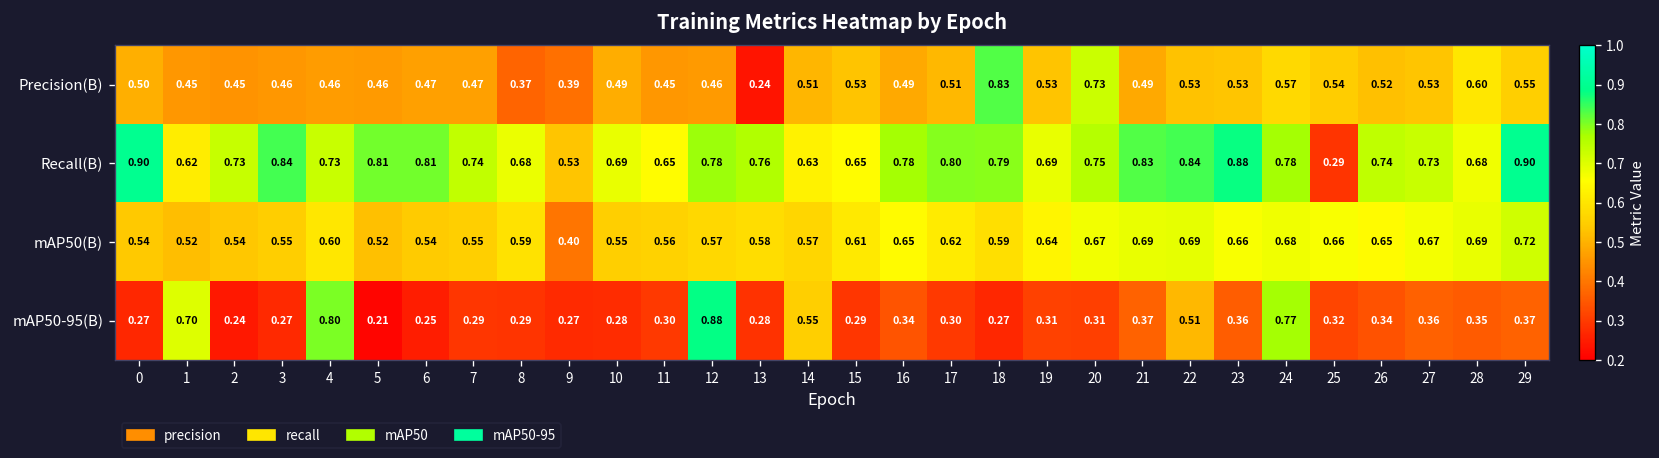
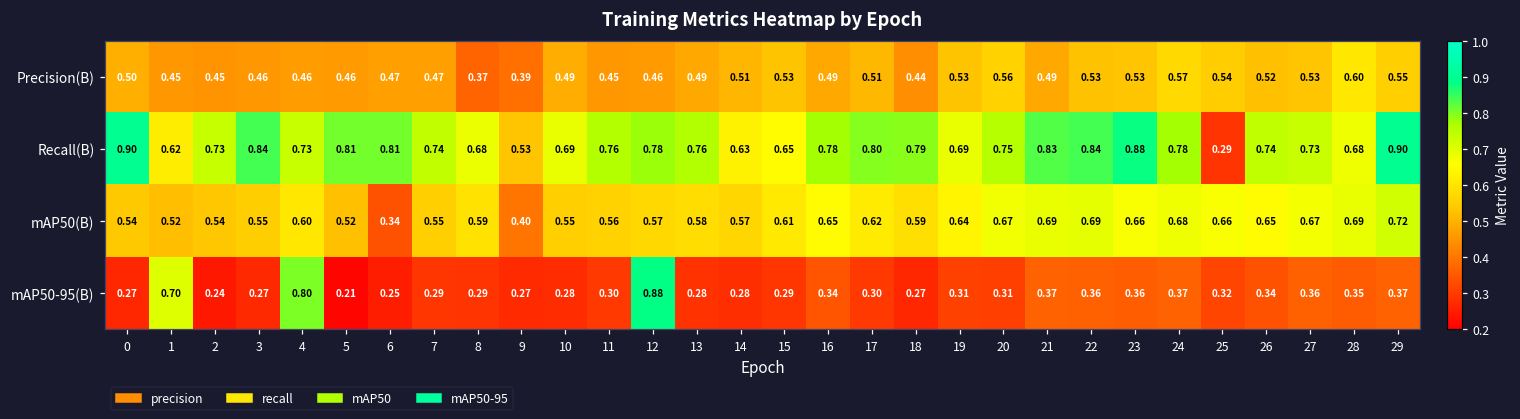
Precision(B), 13: 0.24 -> 0.49
Precision(B), 18: 0.83 -> 0.44
Precision(B), 20: 0.73 -> 0.56
Recall(B), 11: 0.65 -> 0.76
mAP50(B), 6: 0.54 -> 0.34
mAP50-95(B), 14: 0.55 -> 0.28
mAP50-95(B), 22: 0.51 -> 0.36
mAP50-95(B), 24: 0.77 -> 0.37
